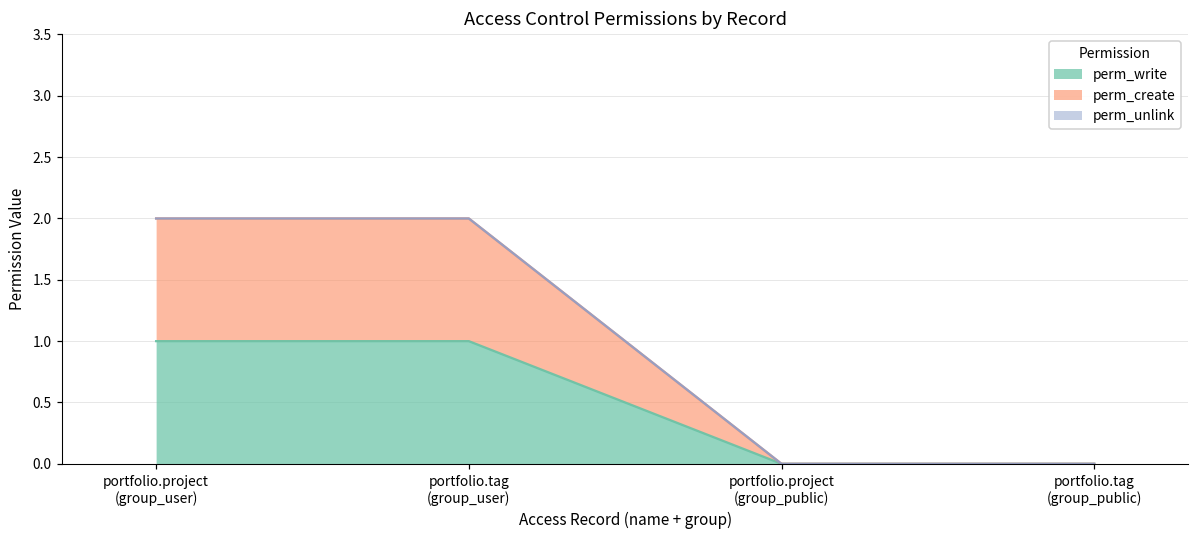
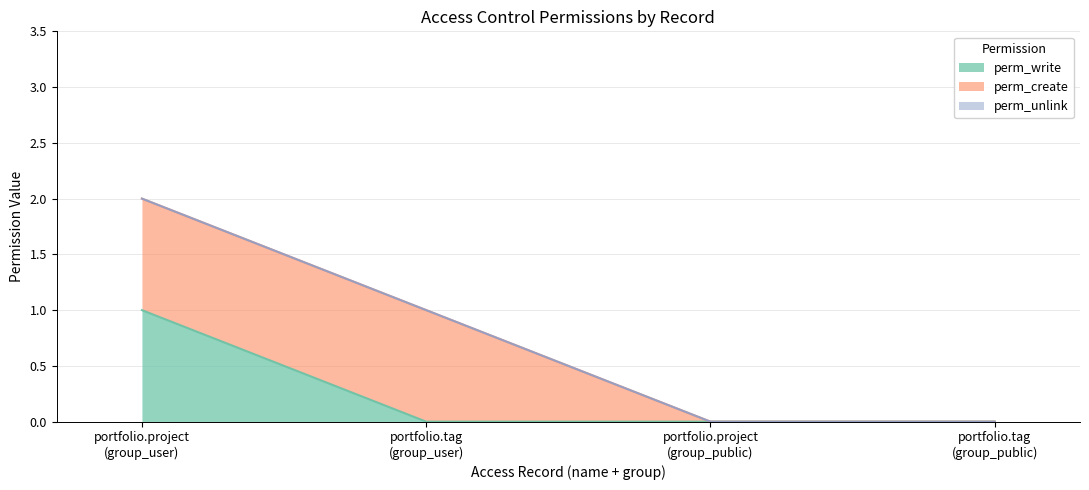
perm_write, portfolio.tag (group_user): 1 -> 0
